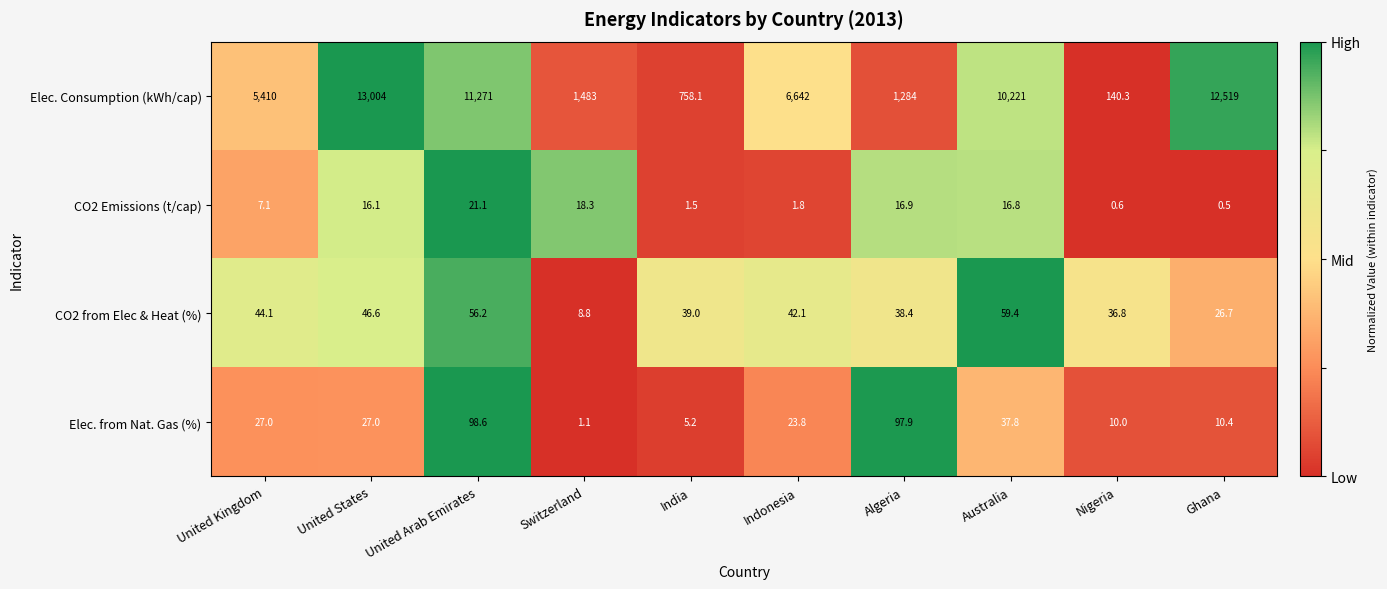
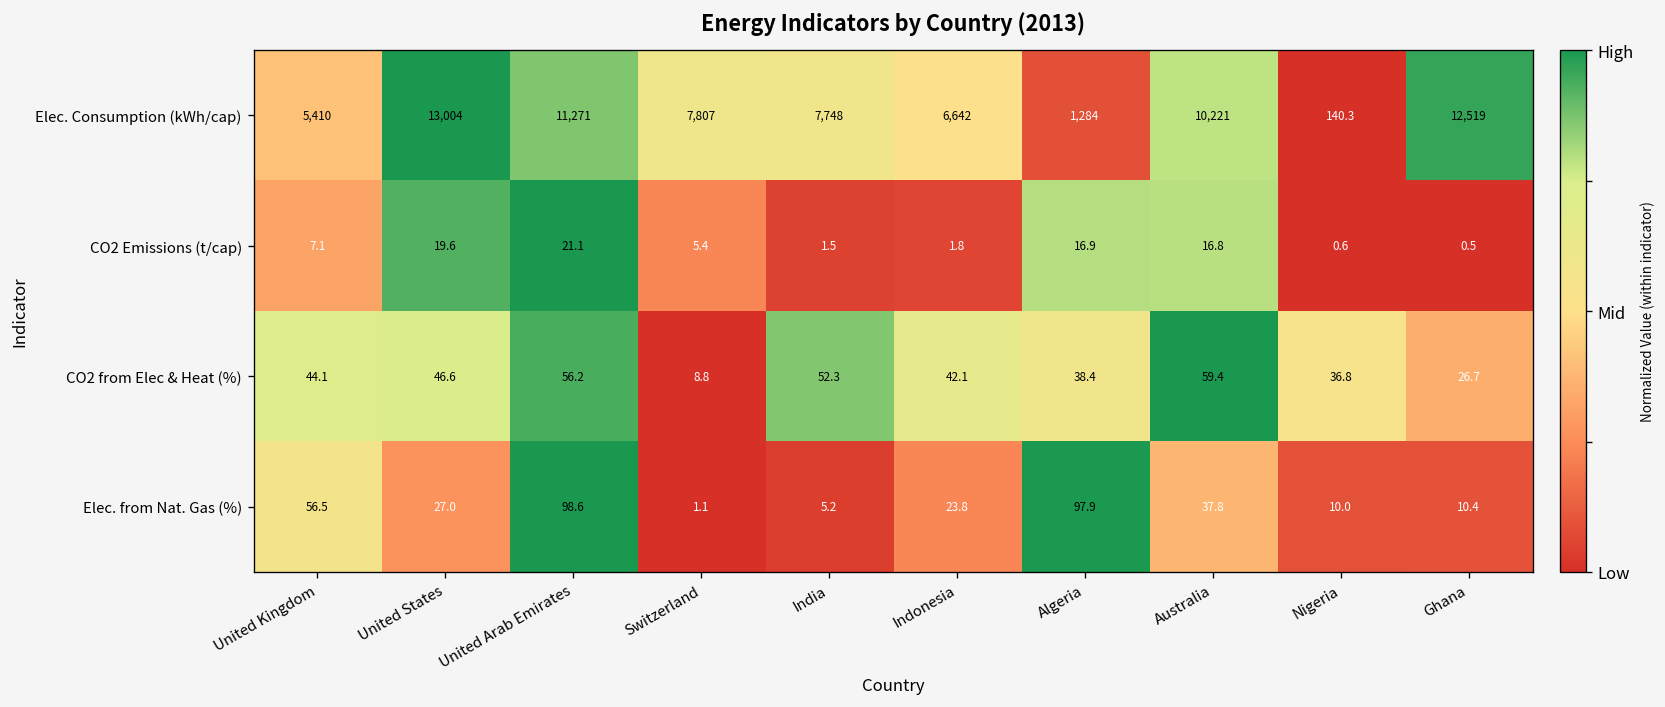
Elec. Consumption (kWh/cap), Switzerland: 1,483 -> 7,807
Elec. Consumption (kWh/cap), India: 758.1 -> 7,748
CO2 Emissions (t/cap), United States: 16.1 -> 19.6
CO2 Emissions (t/cap), Switzerland: 18.3 -> 5.4
CO2 from Elec & Heat (%), India: 39.0 -> 52.3
Elec. from Nat. Gas (%), United Kingdom: 27.0 -> 56.5
